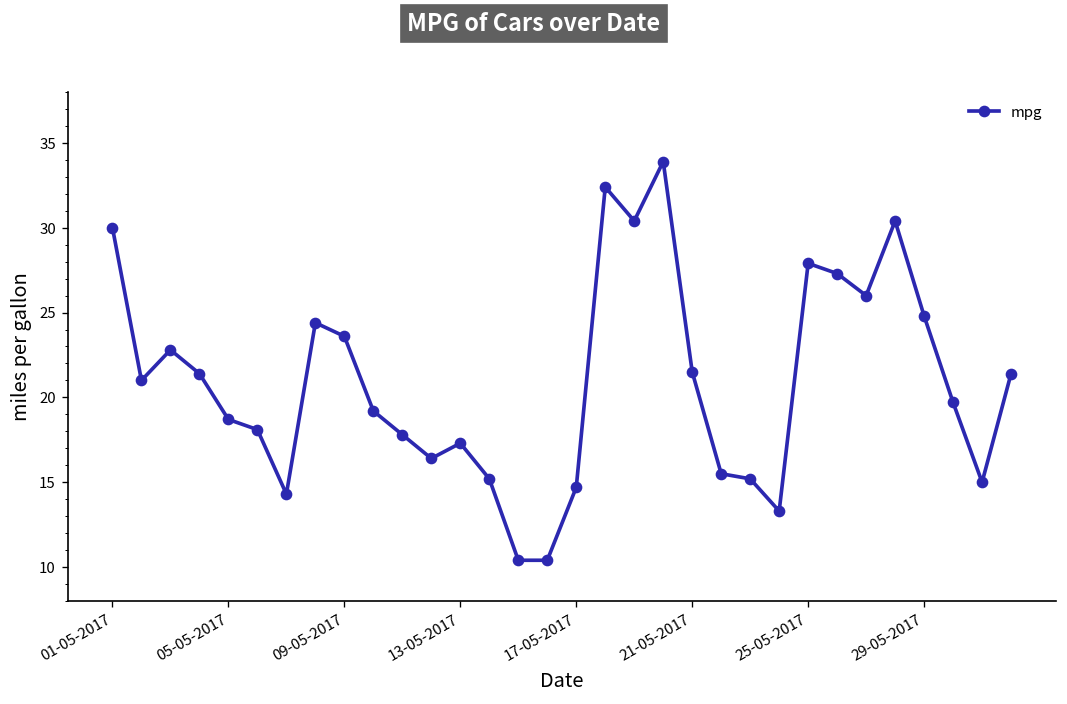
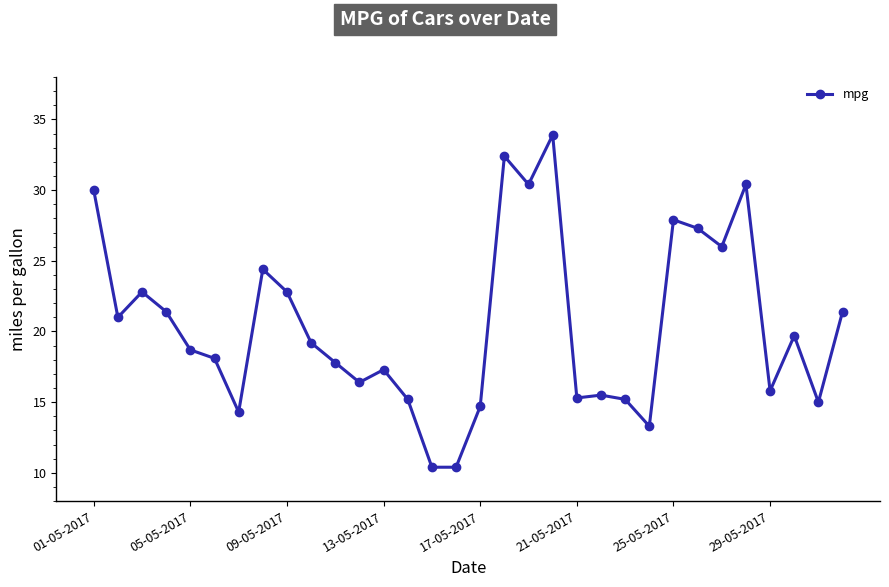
09-05-2017: 23.6 -> 22.8
21-05-2017: 21.5 -> 15.3
29-05-2017: 24.8 -> 15.8
